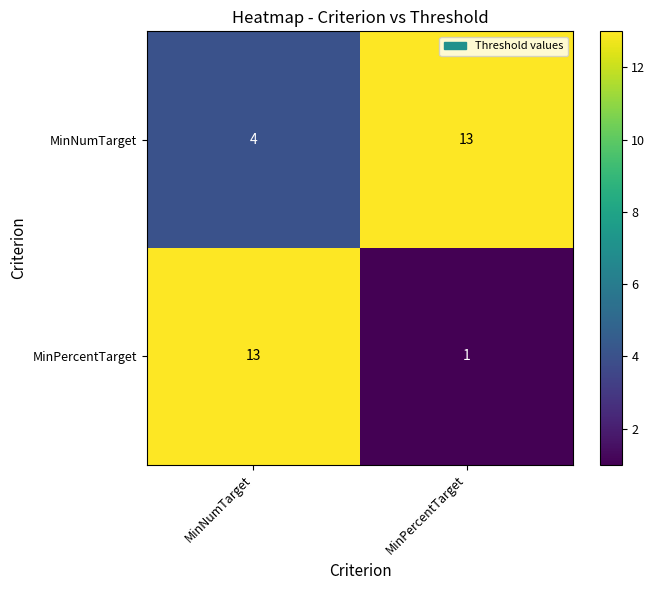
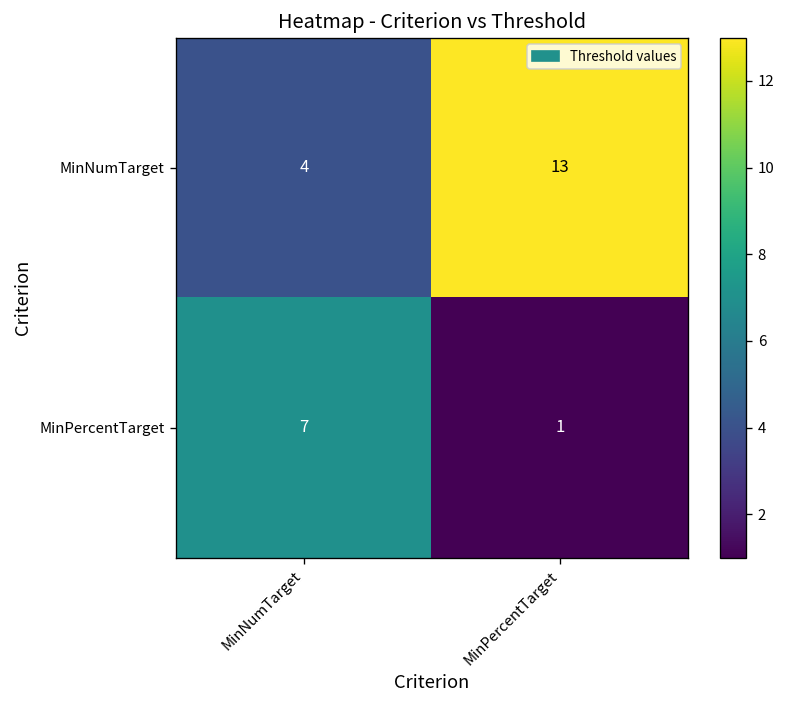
MinPercentTarget, MinNumTarget: 13 -> 7
